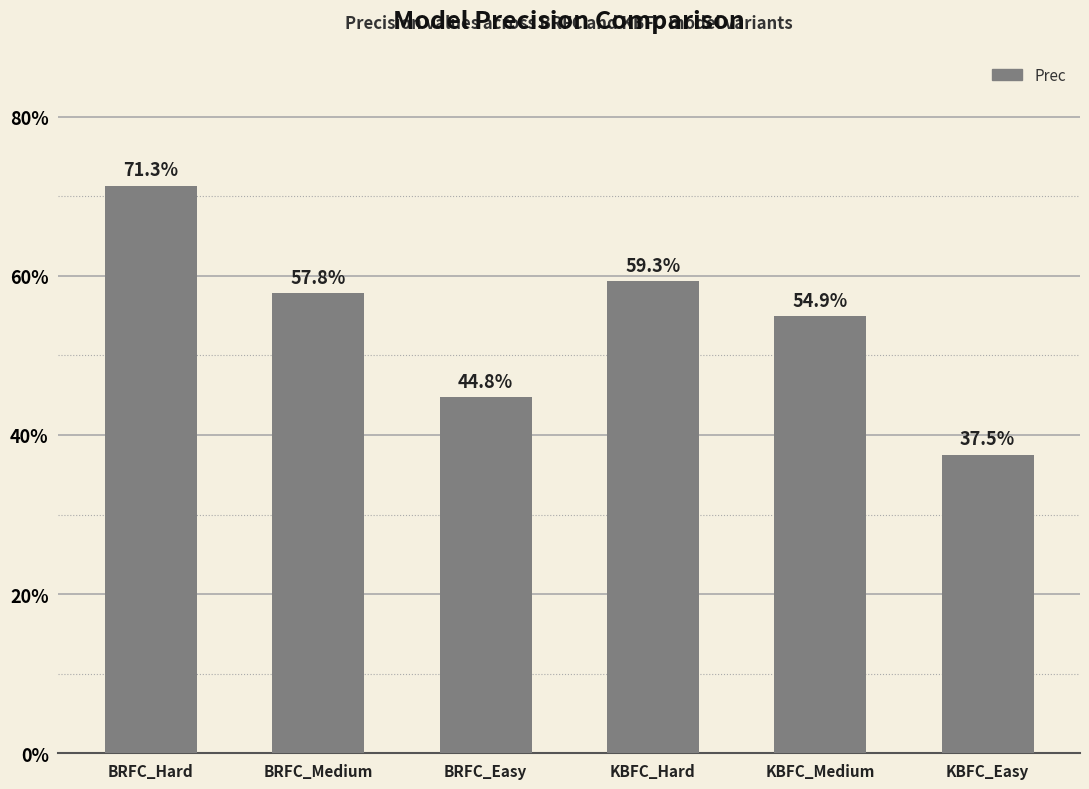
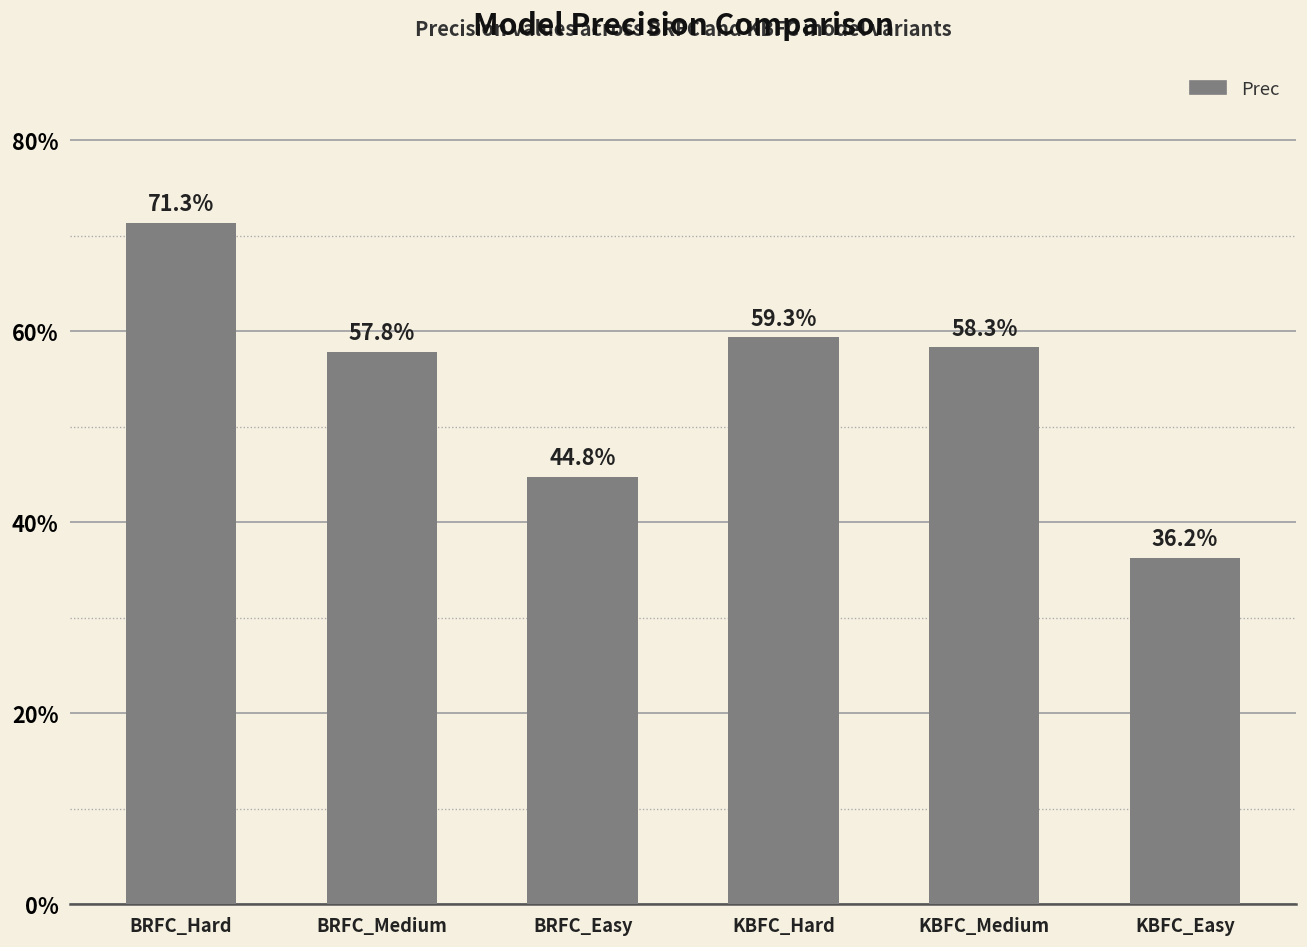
KBFC_Medium: 54.9% -> 58.3%
KBFC_Easy: 37.5% -> 36.2%
